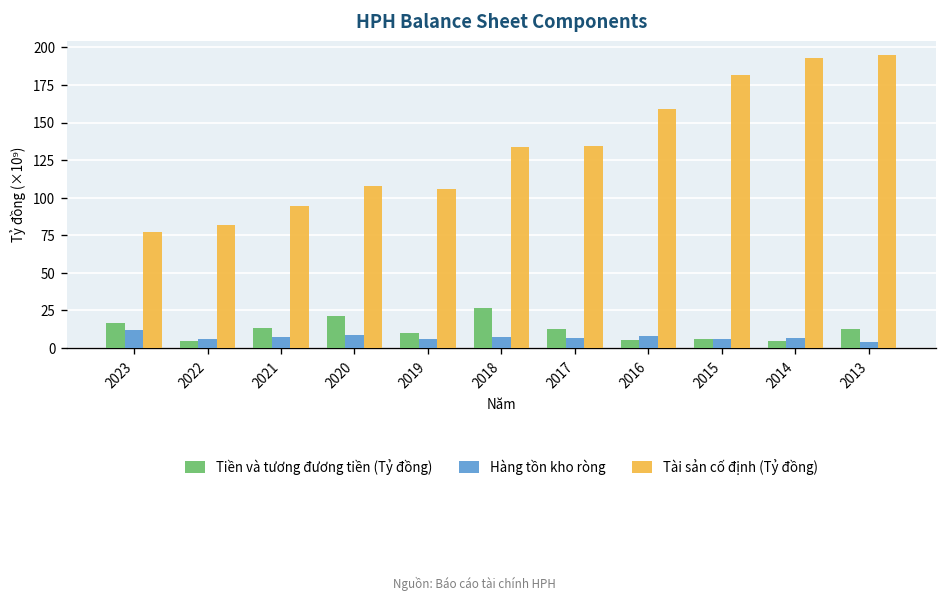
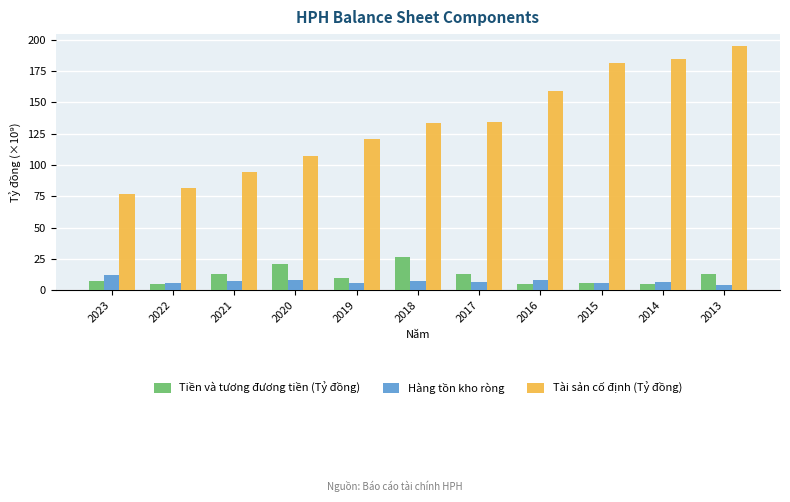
Tiền và tương đương tiền (Tỷ đồng), 2023: 17 -> 8
Tài sản cố định (Tỷ đồng), 2019: 106 -> 121
Tài sản cố định (Tỷ đồng), 2014: 193 -> 185
